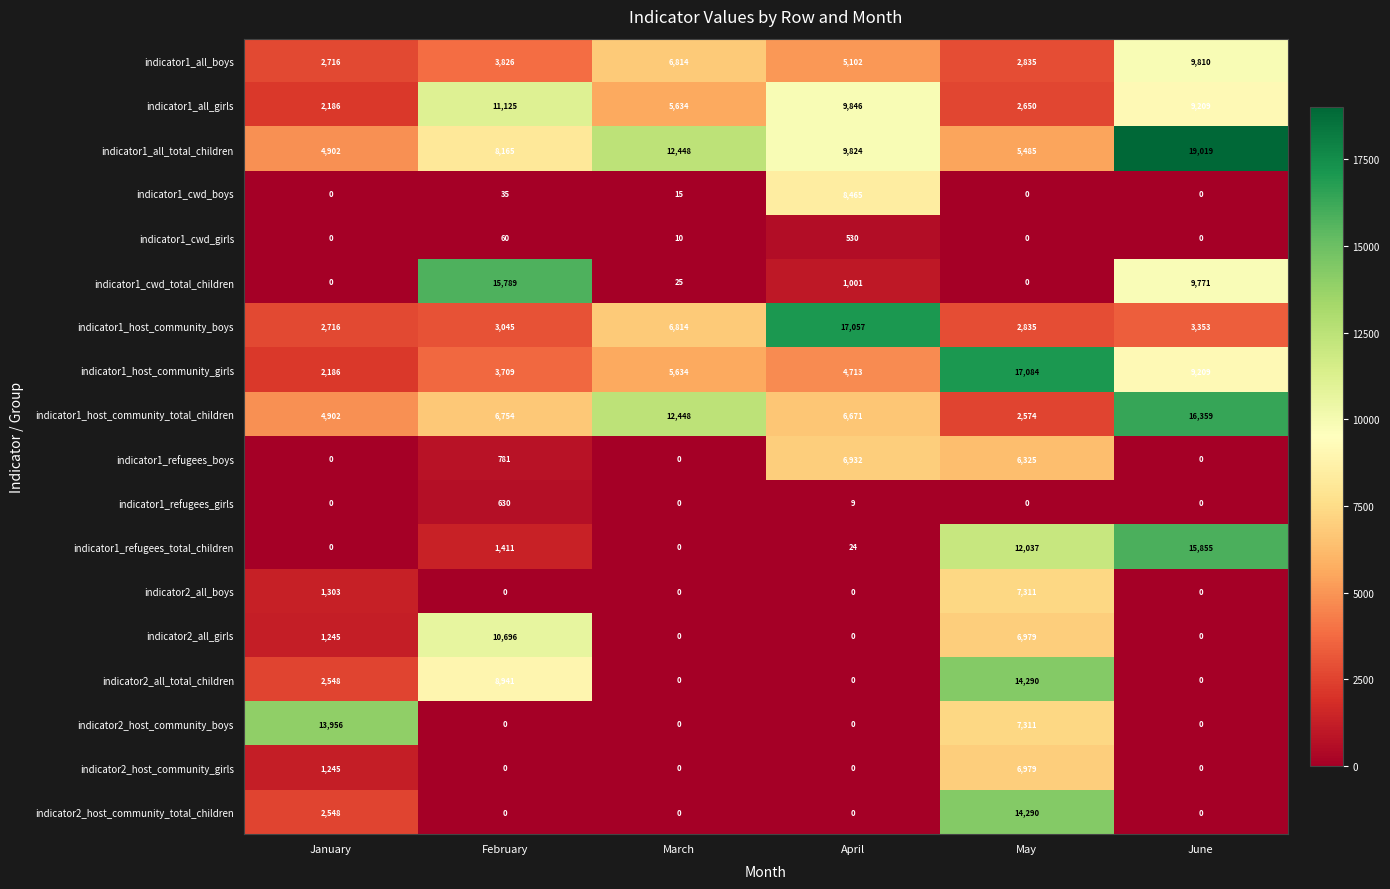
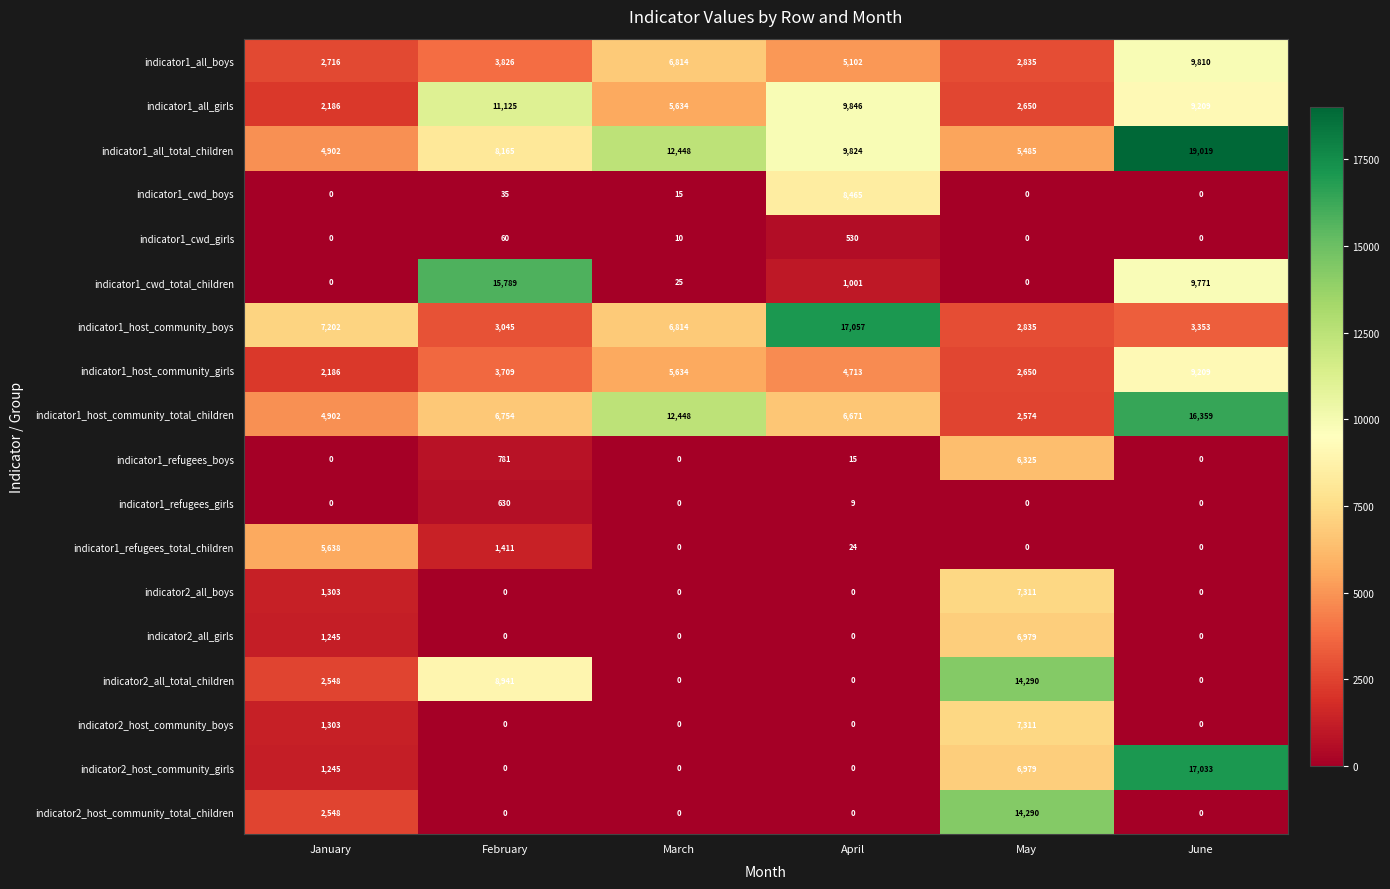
indicator1_host_community_boys, January: 2,716 -> 7,202
indicator1_host_community_girls, May: 17,084 -> 2,650
indicator1_refugees_boys, April: 6,932 -> 15
indicator1_refugees_total_children, January: 0 -> 5,638
indicator1_refugees_total_children, May: 12,037 -> 0
indicator1_refugees_total_children, June: 15,855 -> 0
indicator2_all_girls, February: 10,696 -> 0
indicator2_host_community_boys, January: 13,956 -> 1,303
indicator2_host_community_girls, June: 0 -> 17,033
